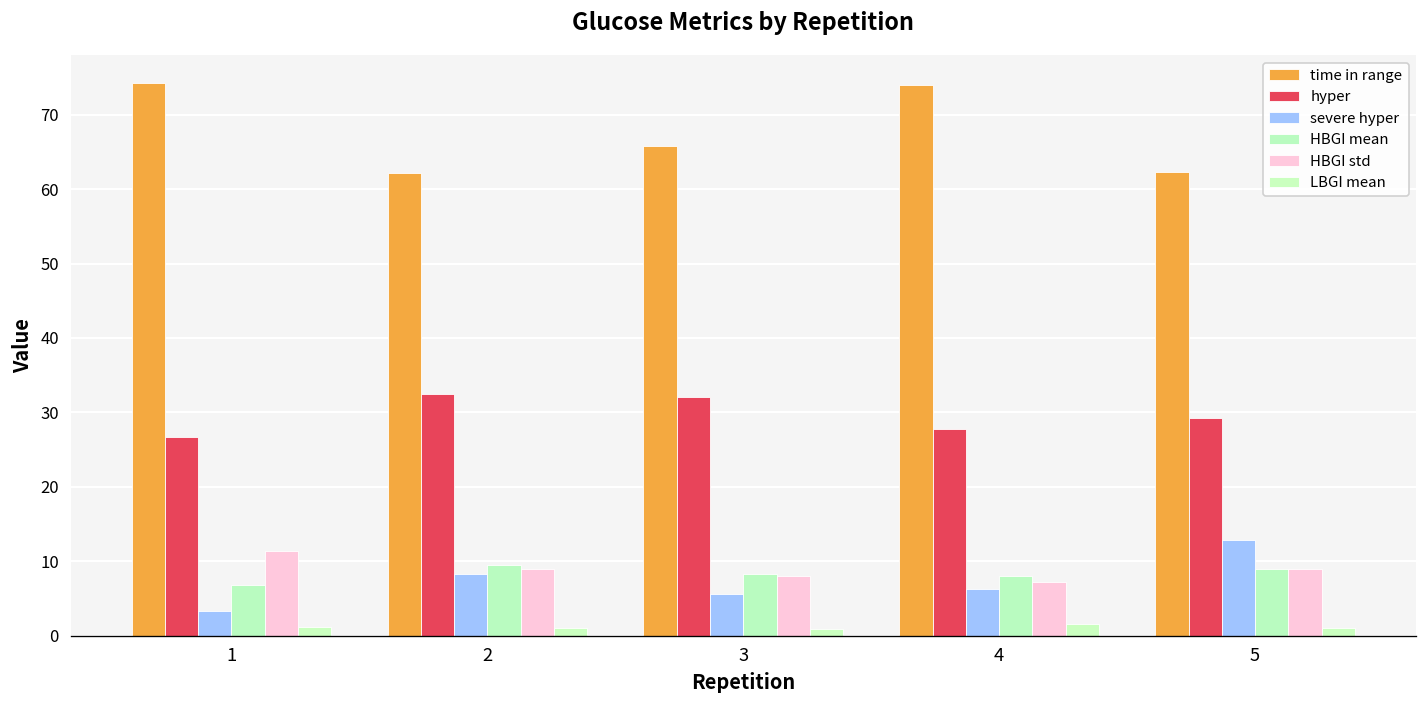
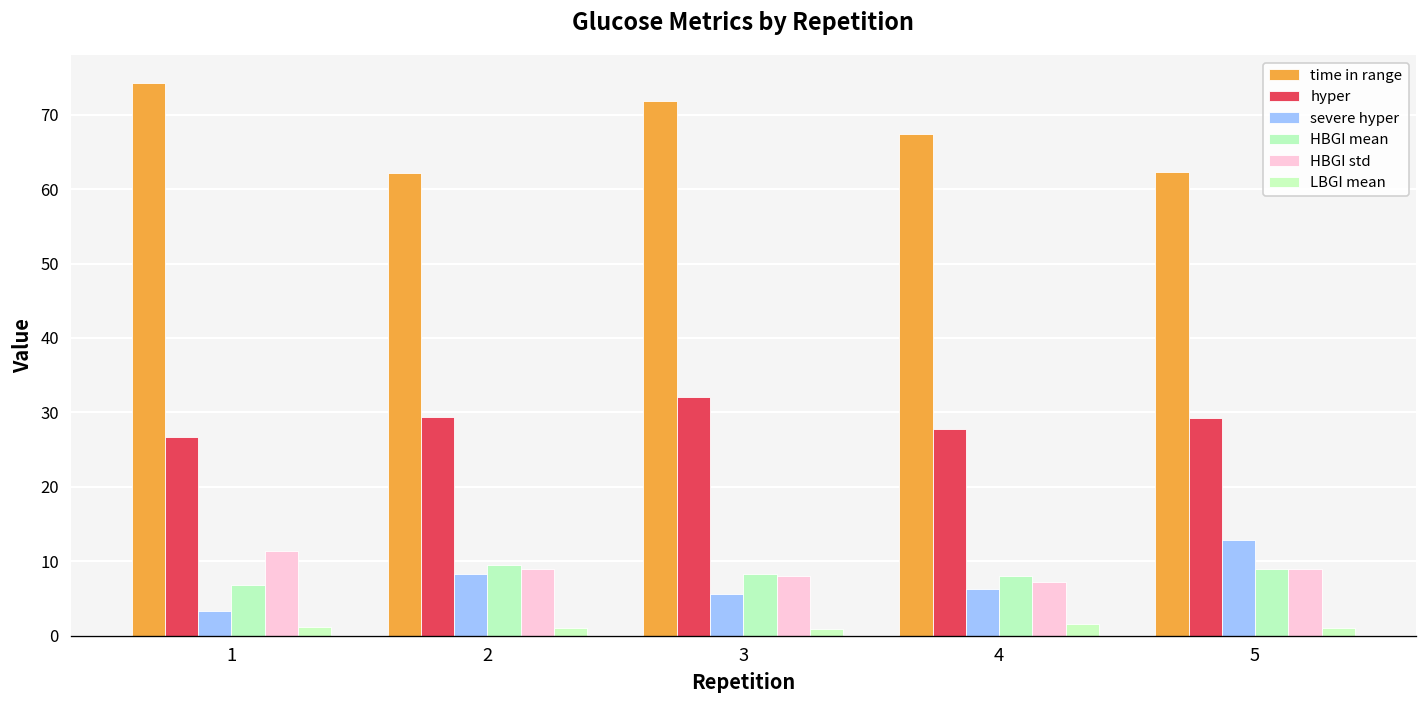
hyper, 2: 32 -> 29
time in range, 3: 66 -> 72
time in range, 4: 74 -> 67
